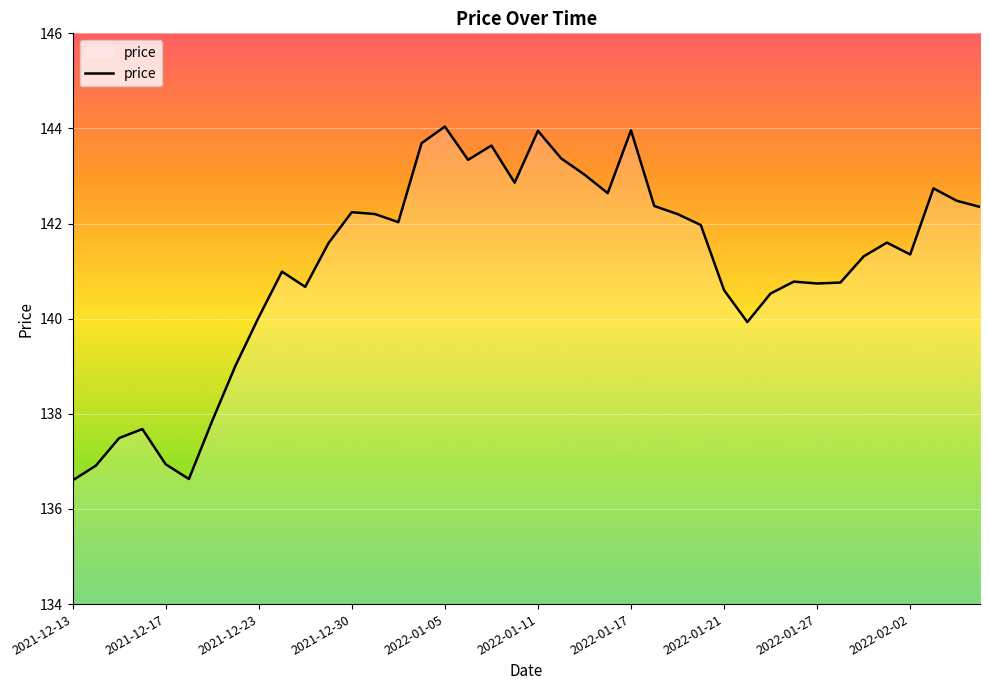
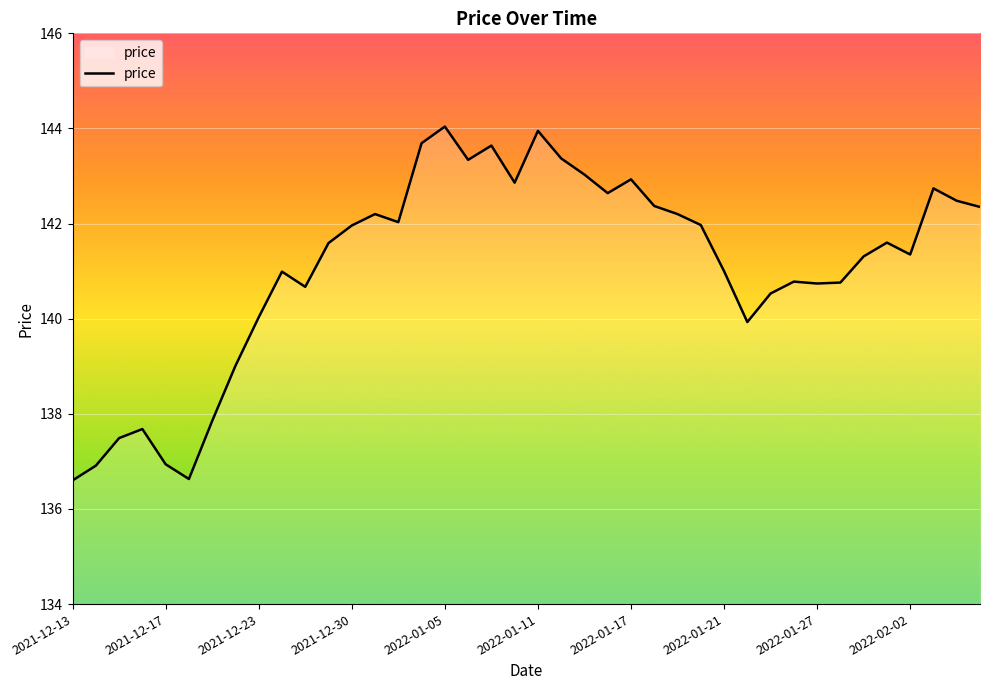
2021-12-30: 142.2 -> 142.0
2022-01-17: 144.0 -> 142.9
2022-01-21: 140.6 -> 141.0
